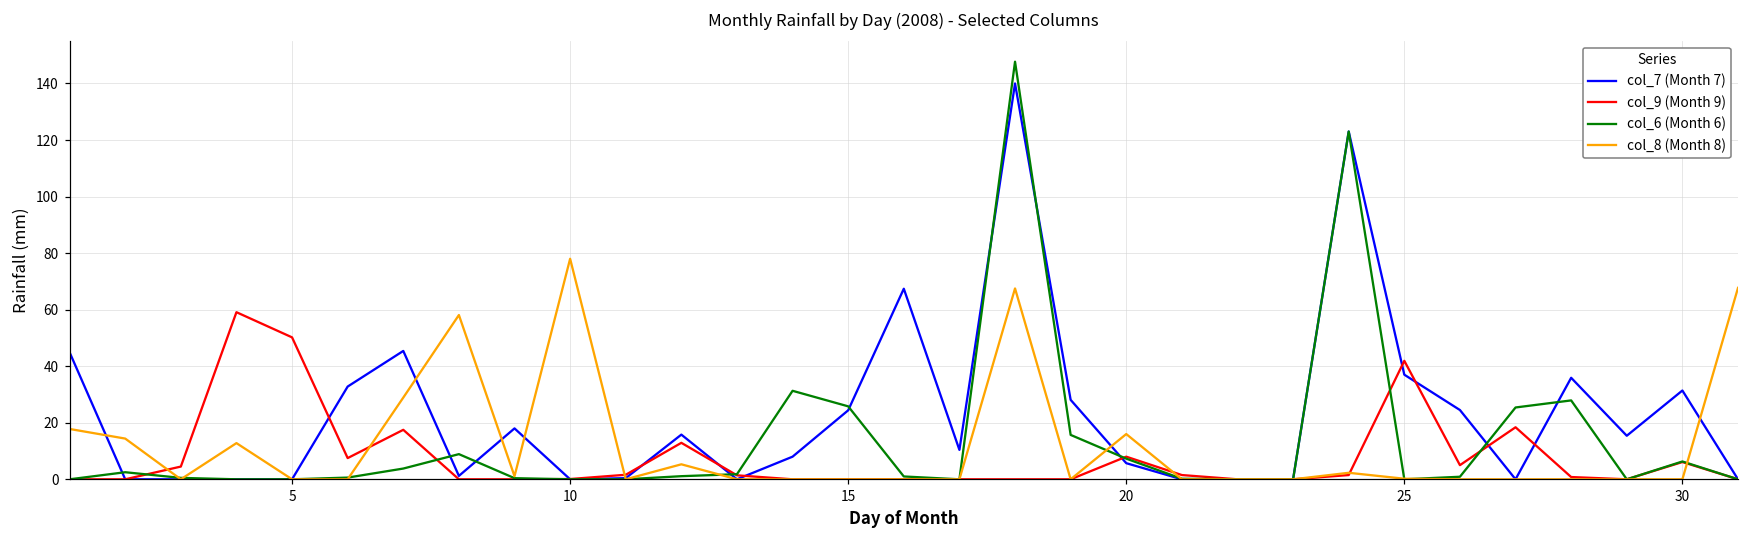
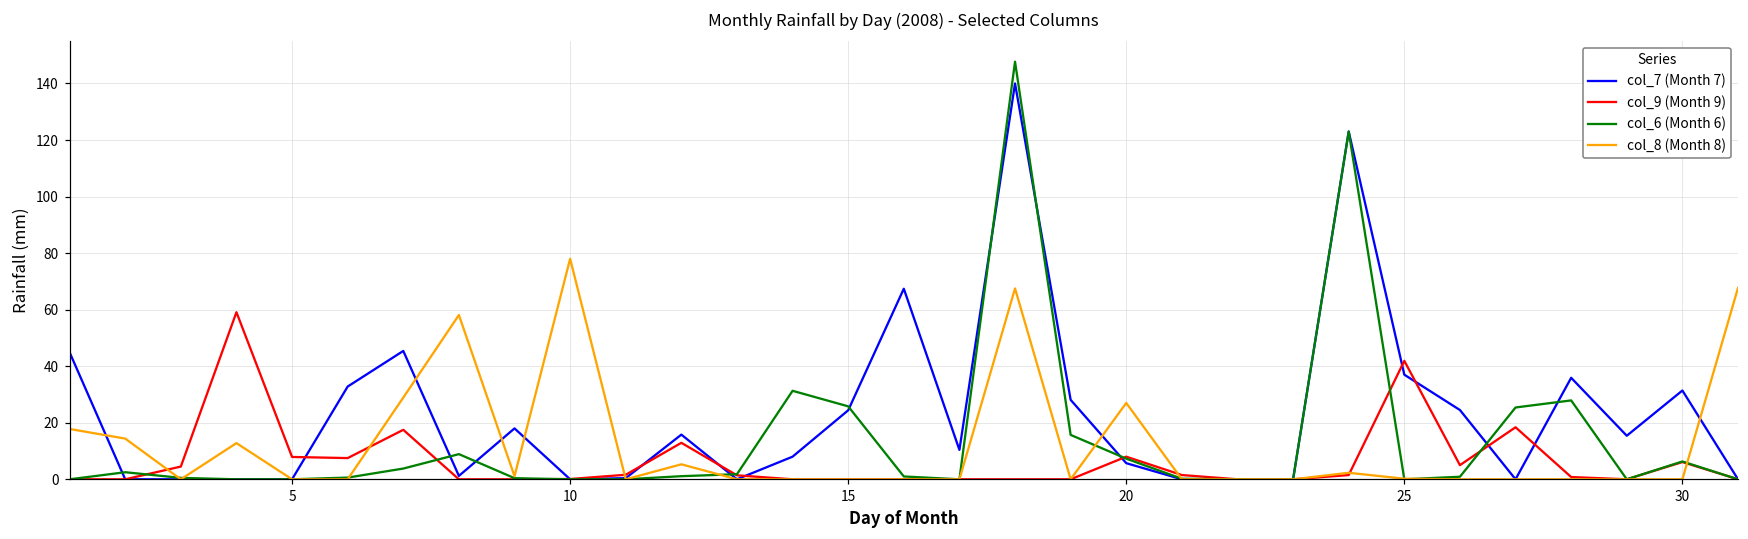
col_9 (Month 9), 5: 50 -> 8
col_8 (Month 8), 20: 16 -> 27
